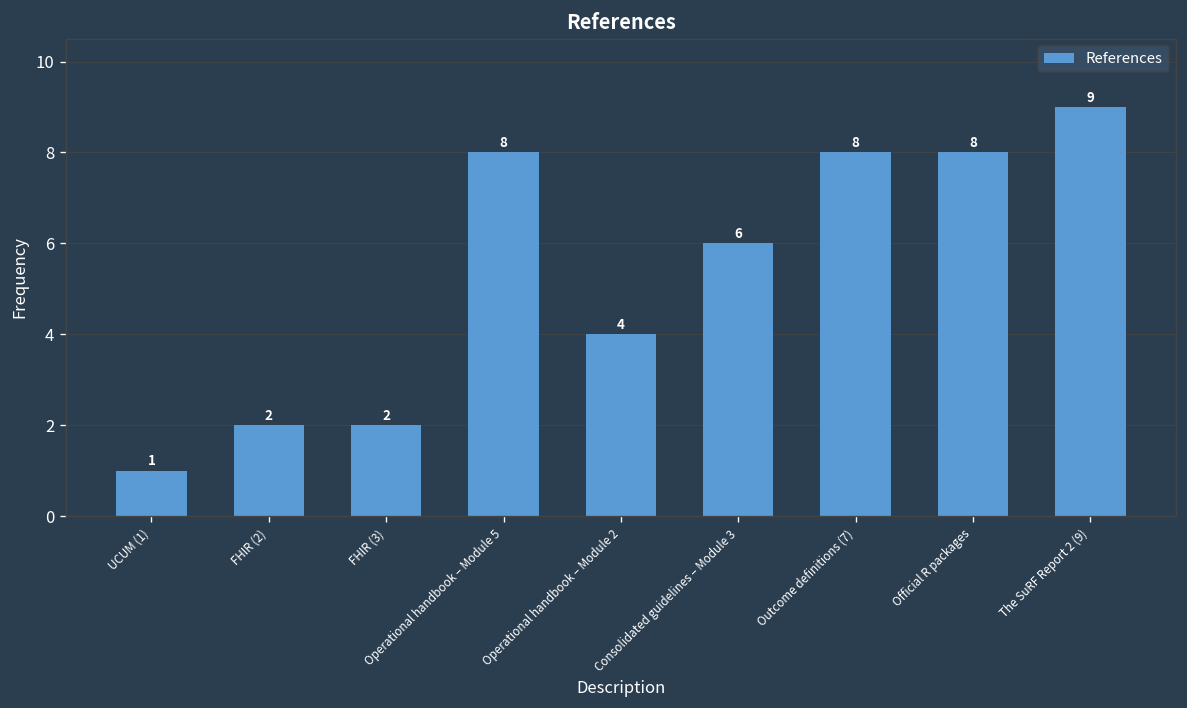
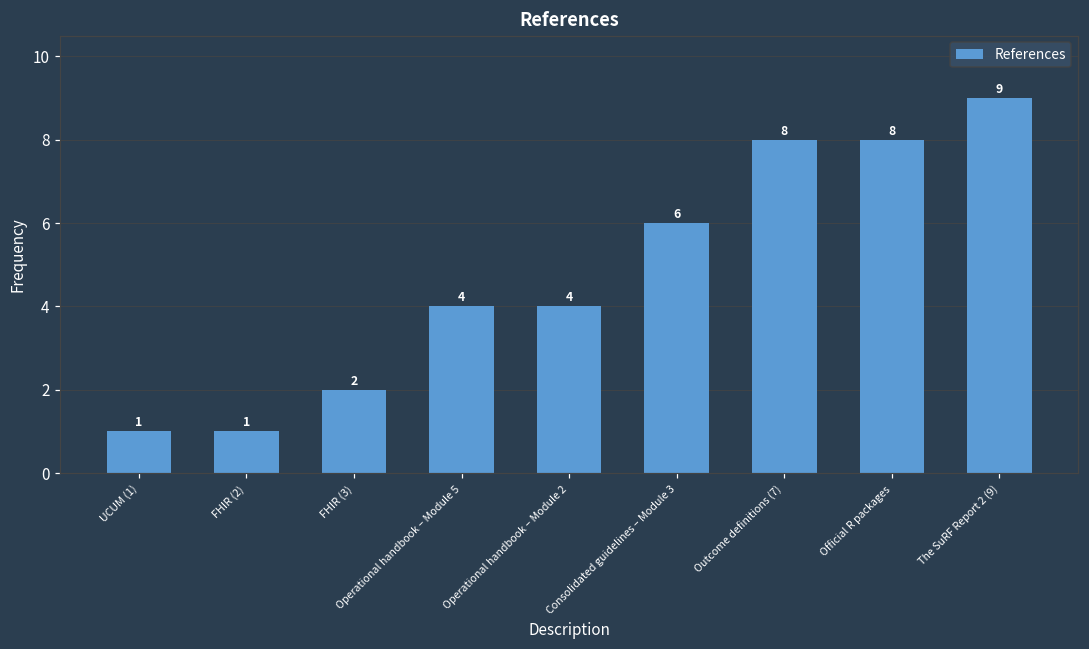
FHIR (2): 2 -> 1
Operational handbook – Module 5: 8 -> 4
